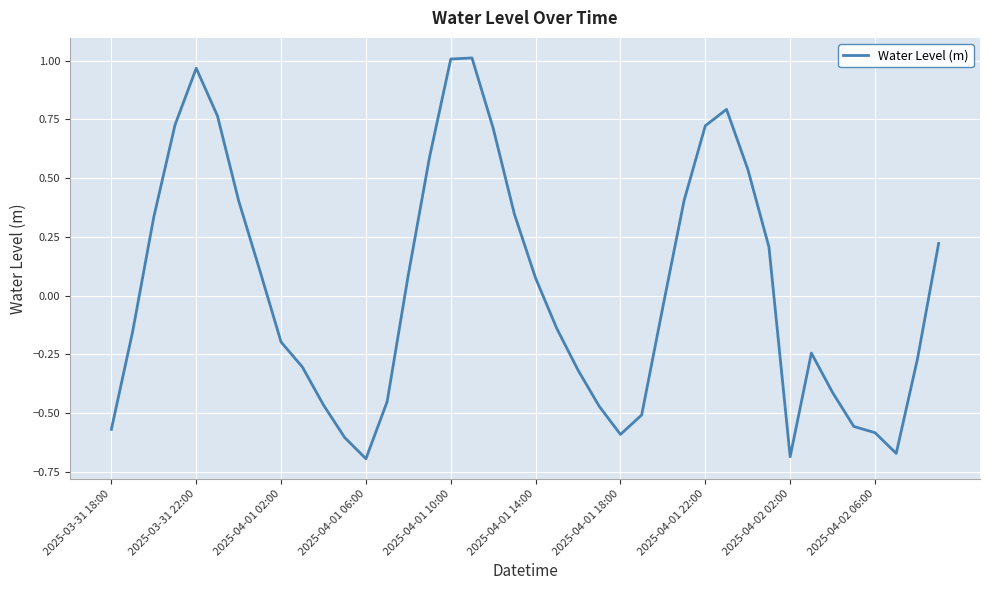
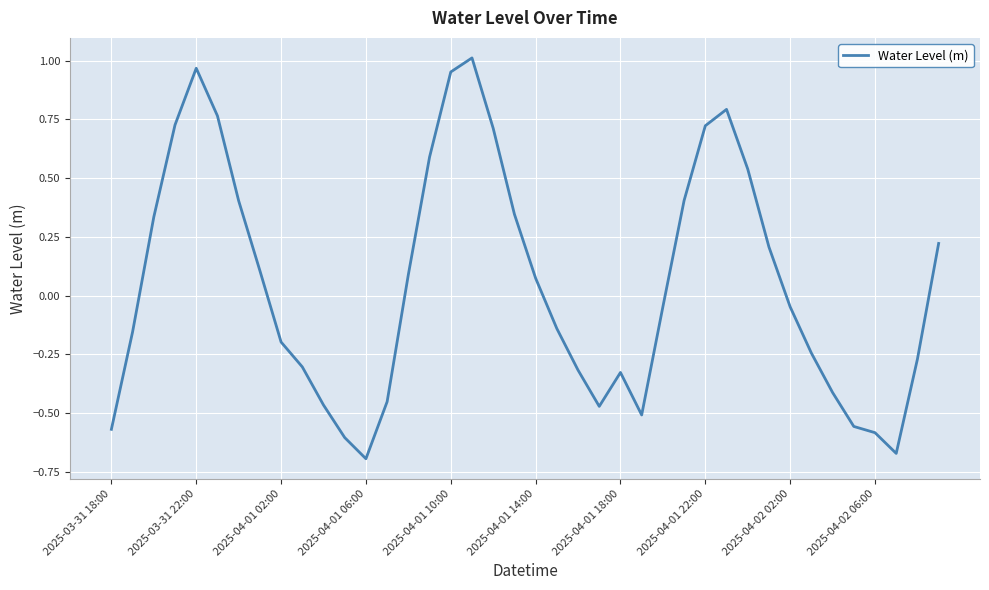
2025-04-01 10:00: 1.01 -> 0.95
2025-04-01 18:00: -0.59 -> -0.33
2025-04-02 02:00: -0.69 -> -0.05
